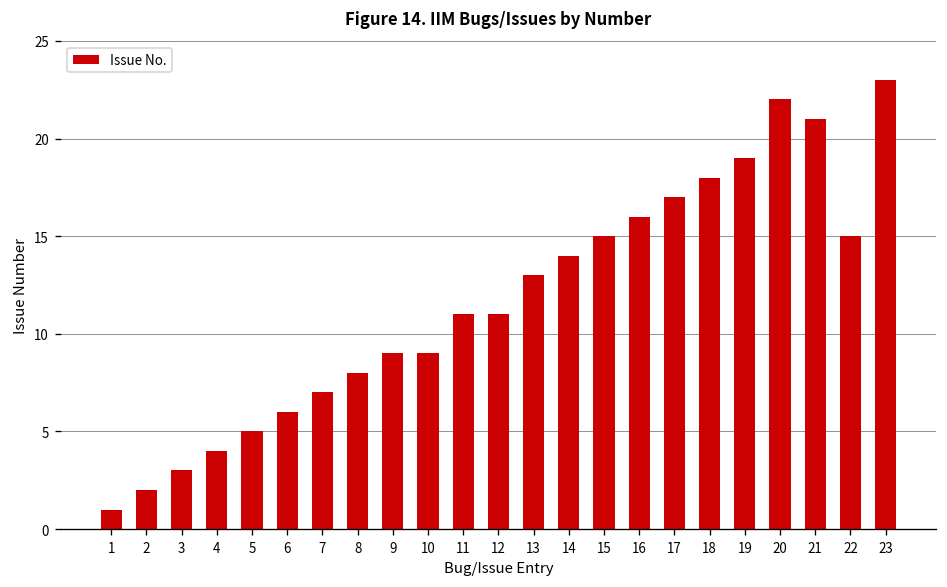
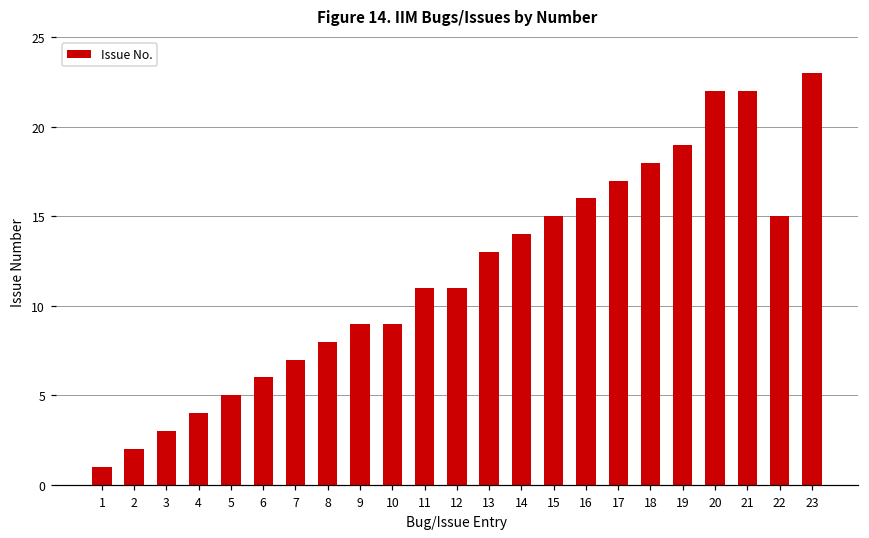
21: 21 -> 22
